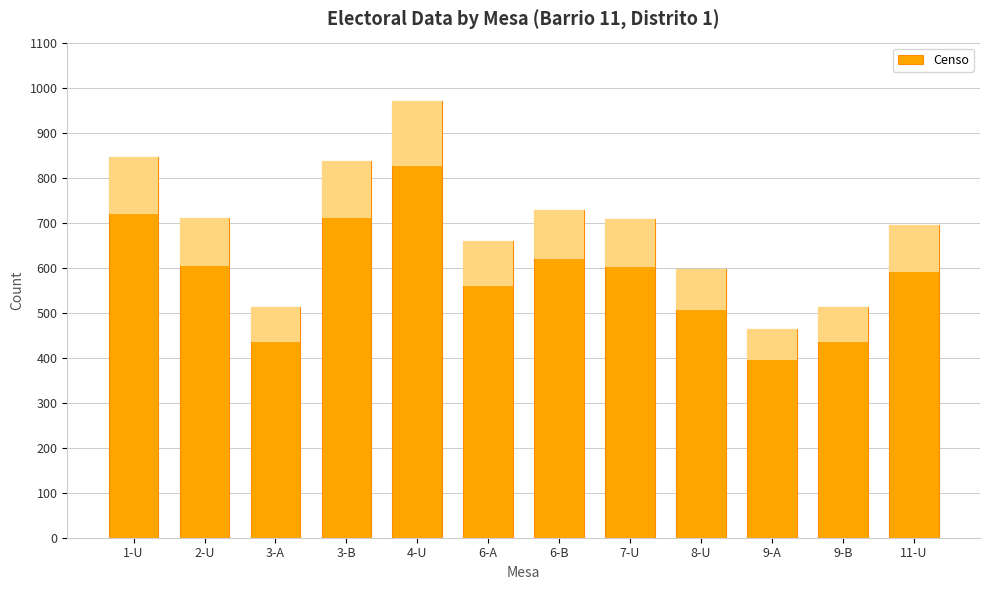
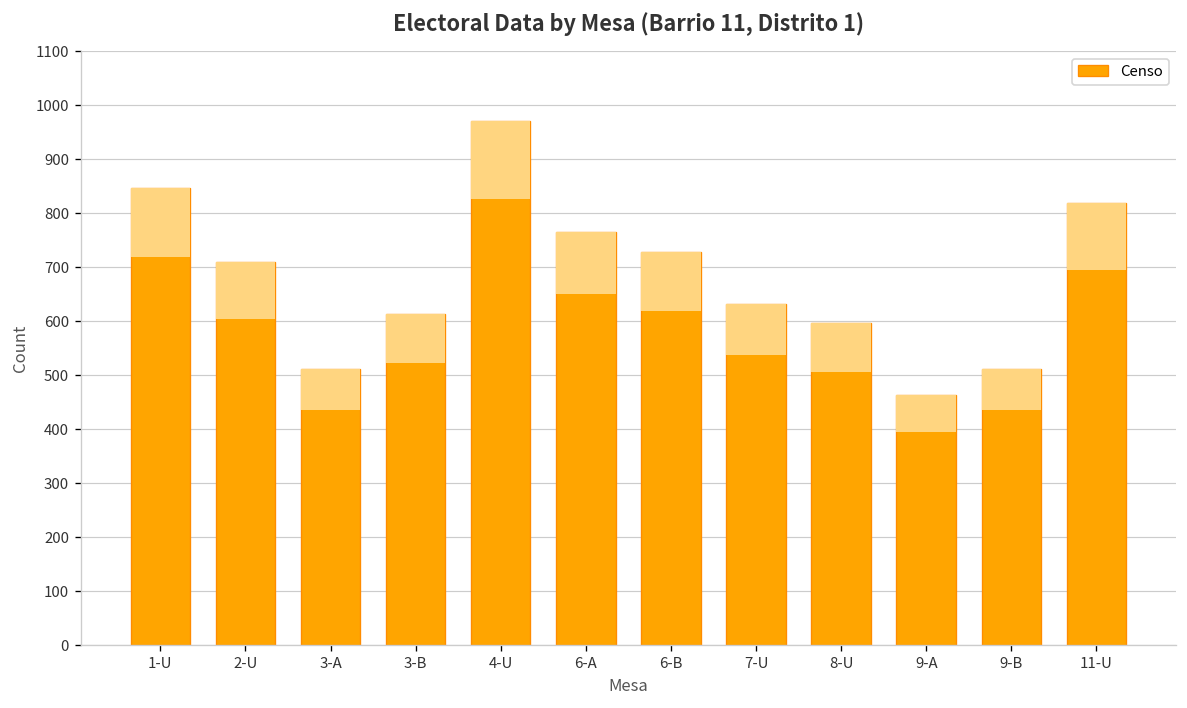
Censo, 3-B: 840 -> 610
Censo, 6-A: 660 -> 770
Censo, 7-U: 710 -> 630
Censo, 11-U: 700 -> 820
